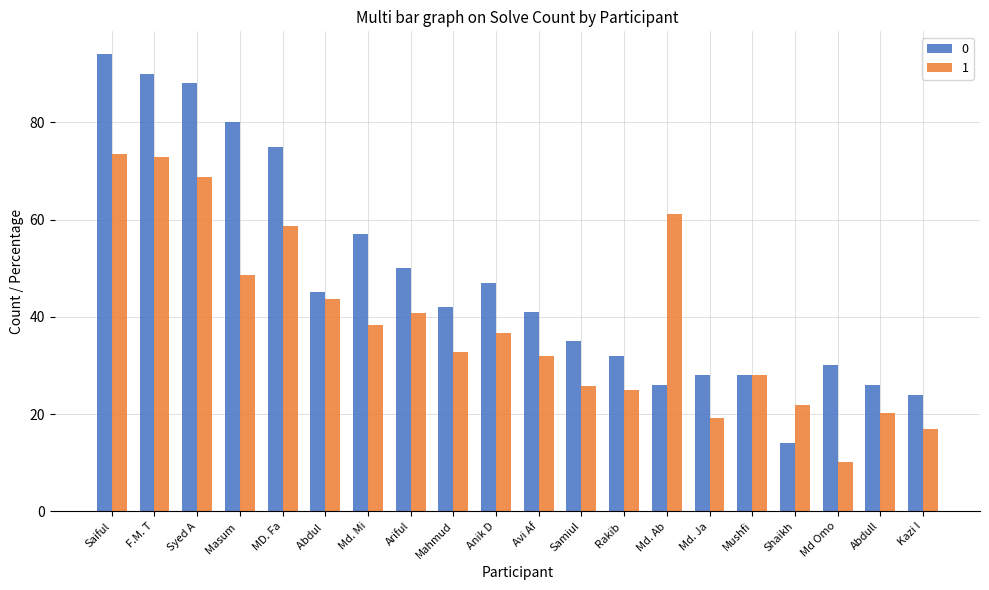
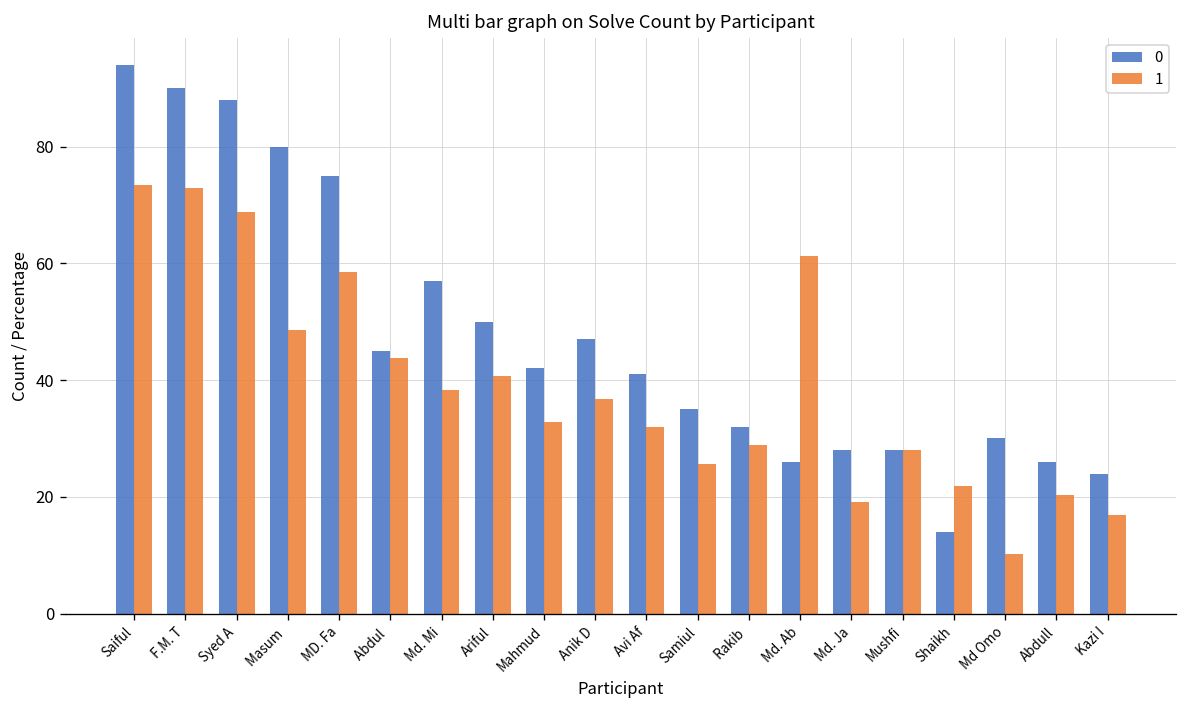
1, Rakib: 25 -> 29
